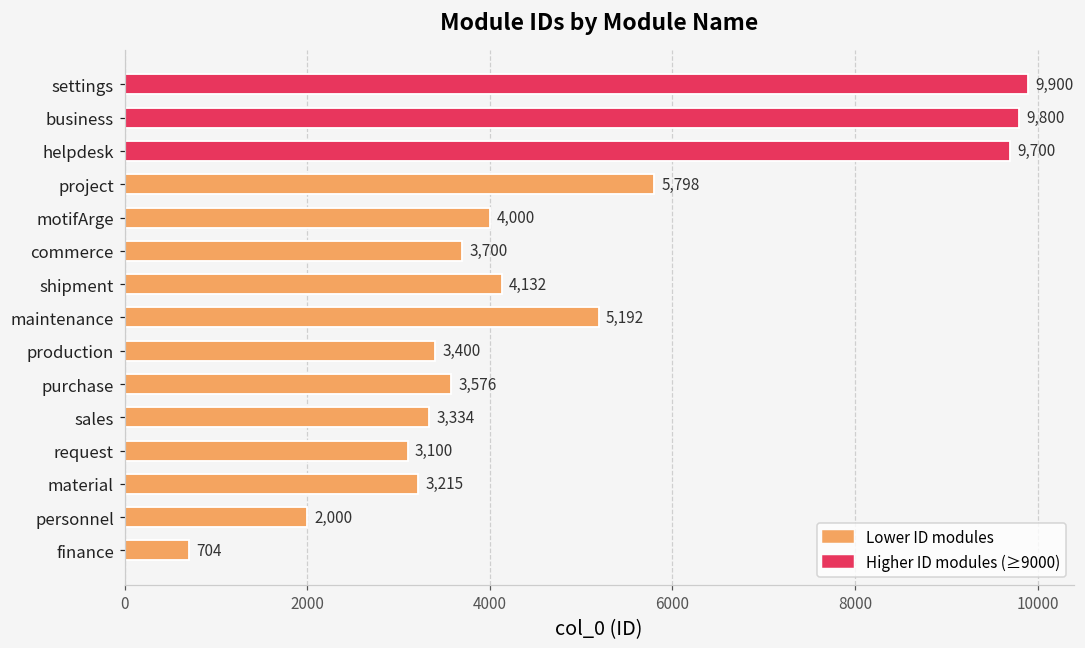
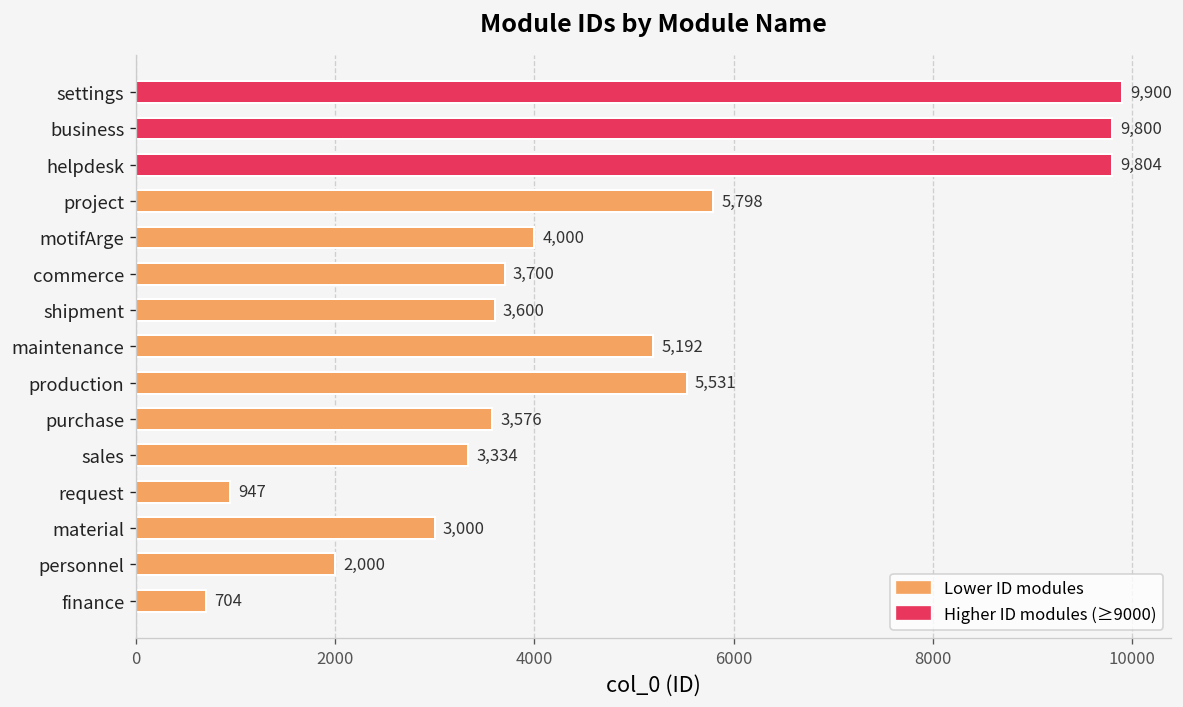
helpdesk: 9,700 -> 9,804
shipment: 4,132 -> 3,600
production: 3,400 -> 5,531
request: 3,100 -> 947
material: 3,215 -> 3,000
